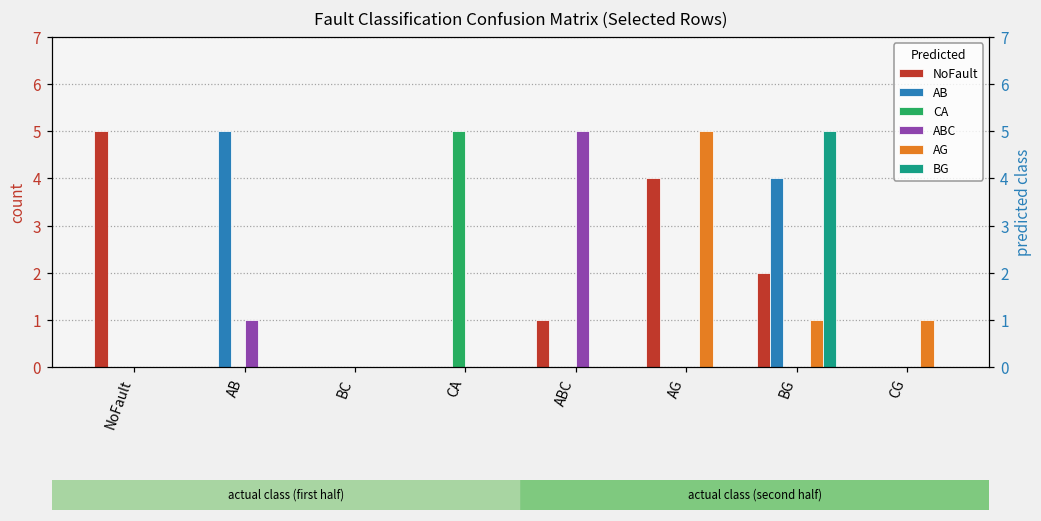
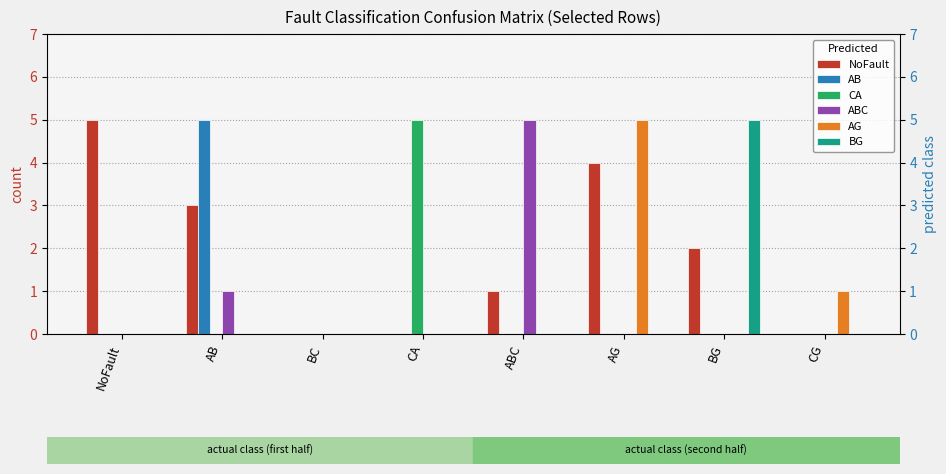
NoFault, AB: 0 -> 3
AB, BG: 4 -> 0
AG, BG: 1 -> 0
